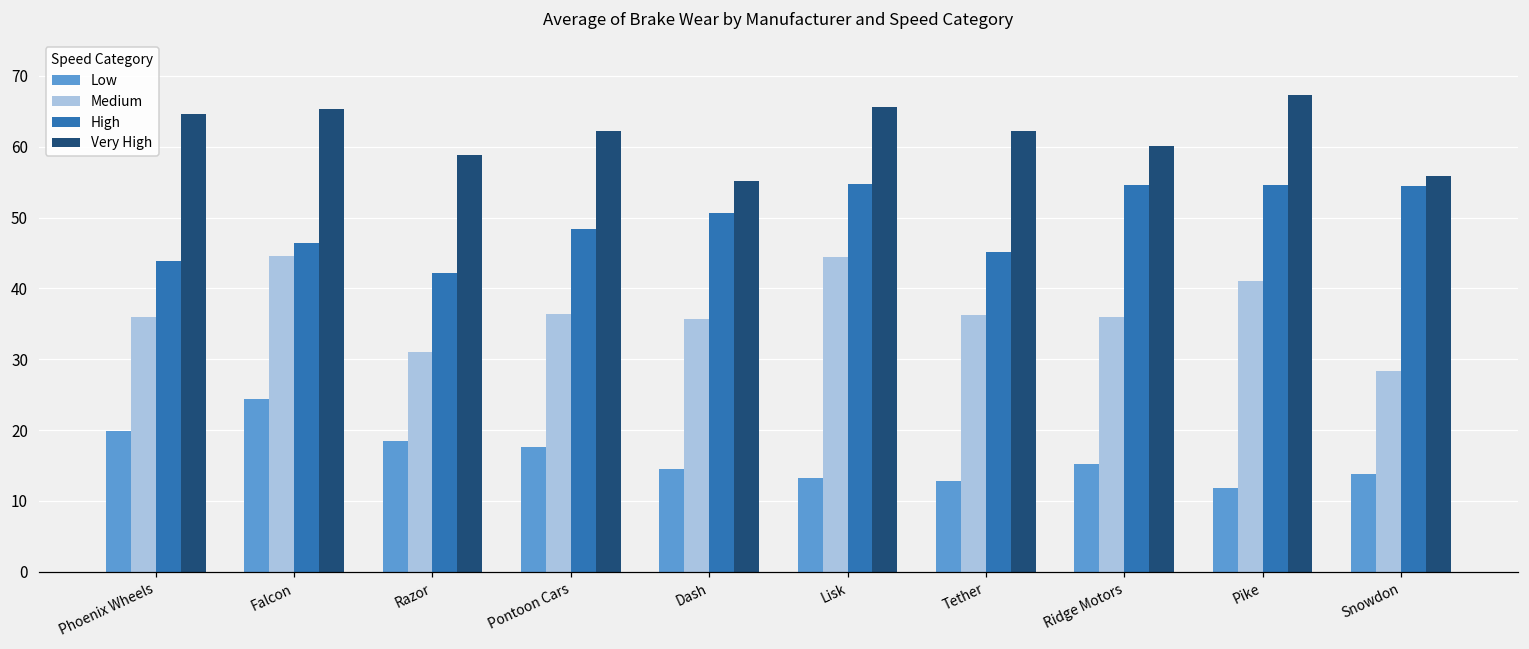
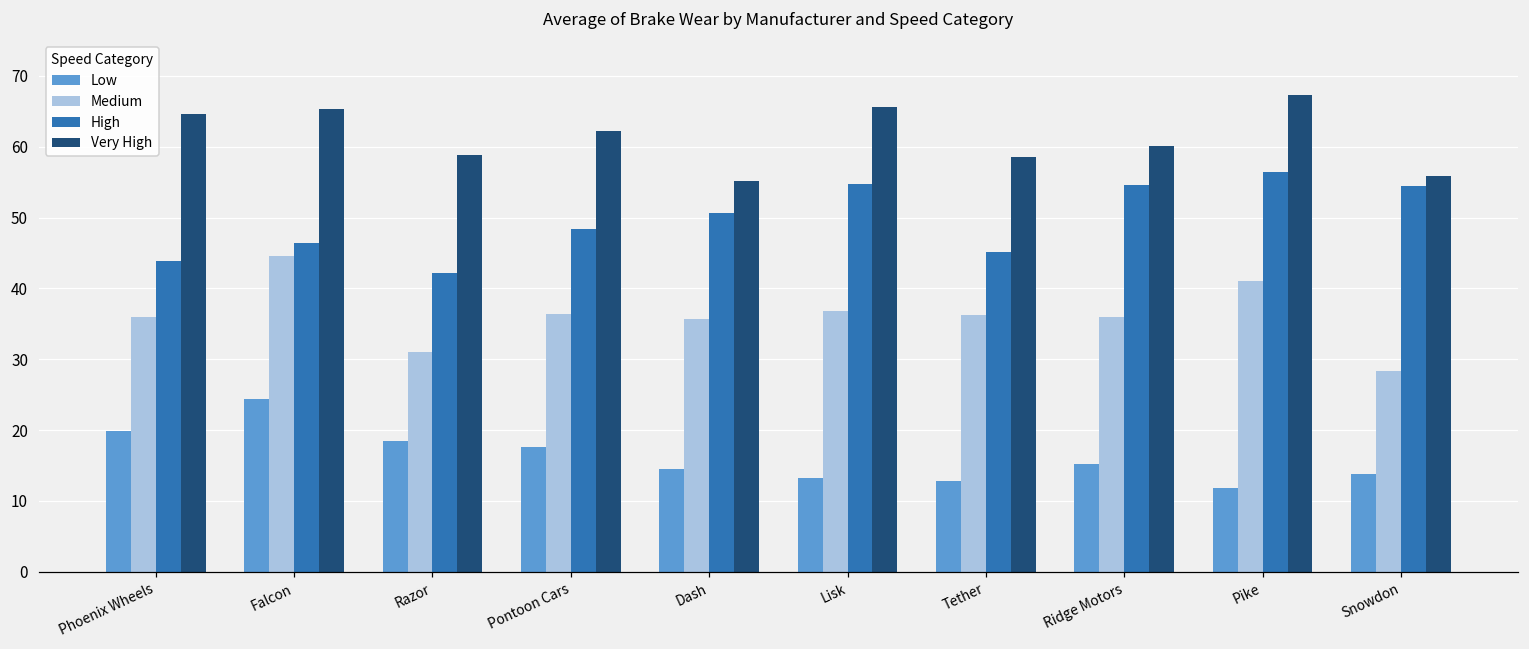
Medium, Lisk: 44 -> 37
Very High, Tether: 62 -> 59
High, Pike: 55 -> 56
